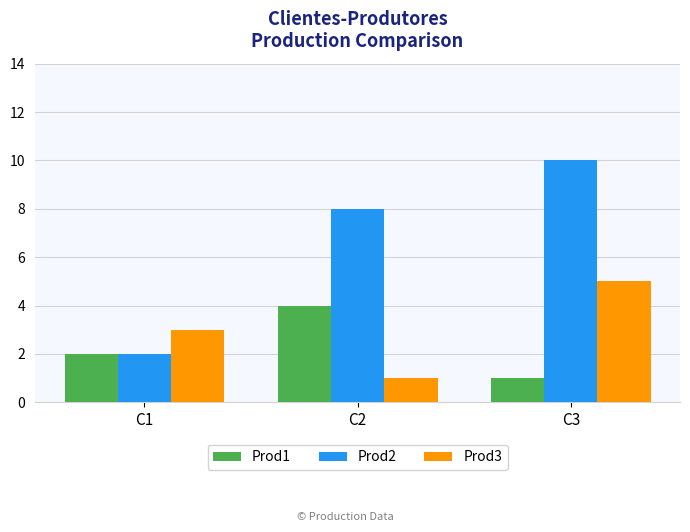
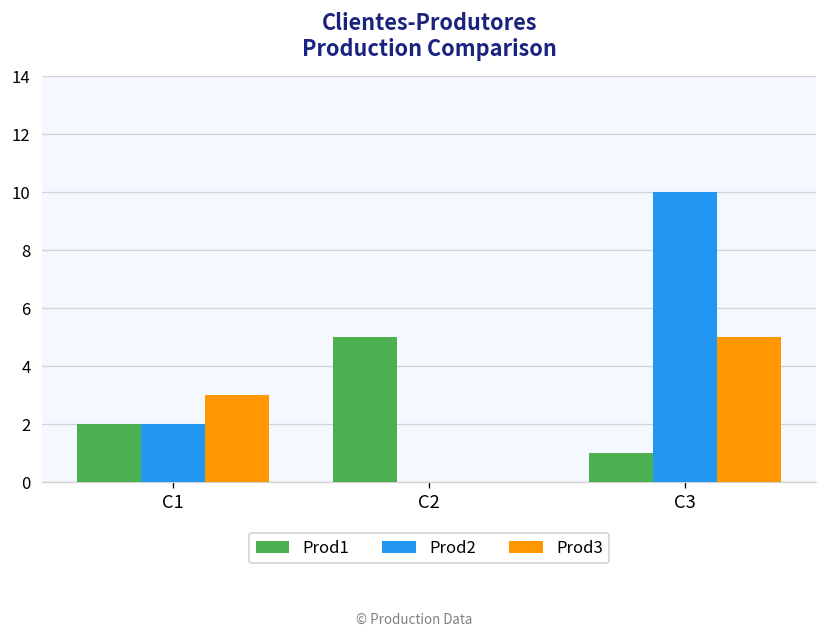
Prod1, C2: 4 -> 5
Prod2, C2: 8 -> 0
Prod3, C2: 1 -> 0
